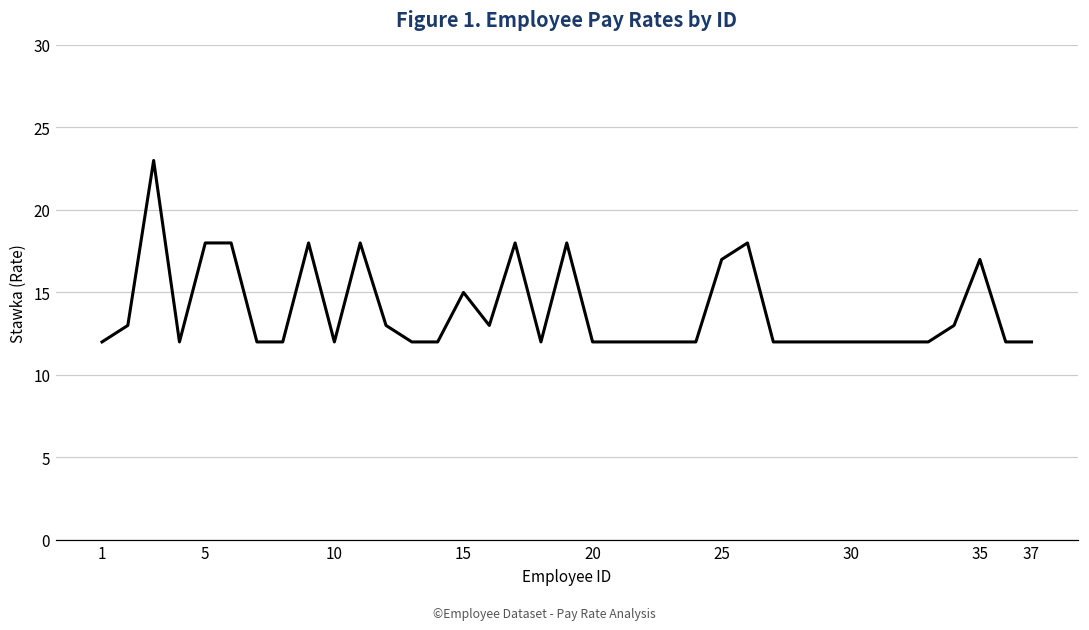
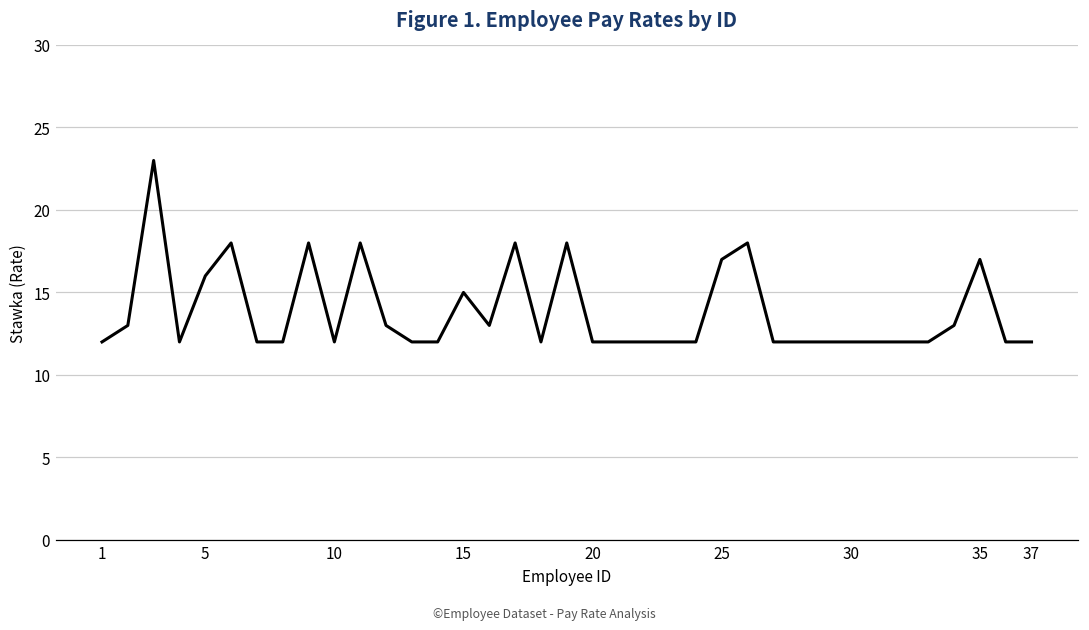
5: 18 -> 16
